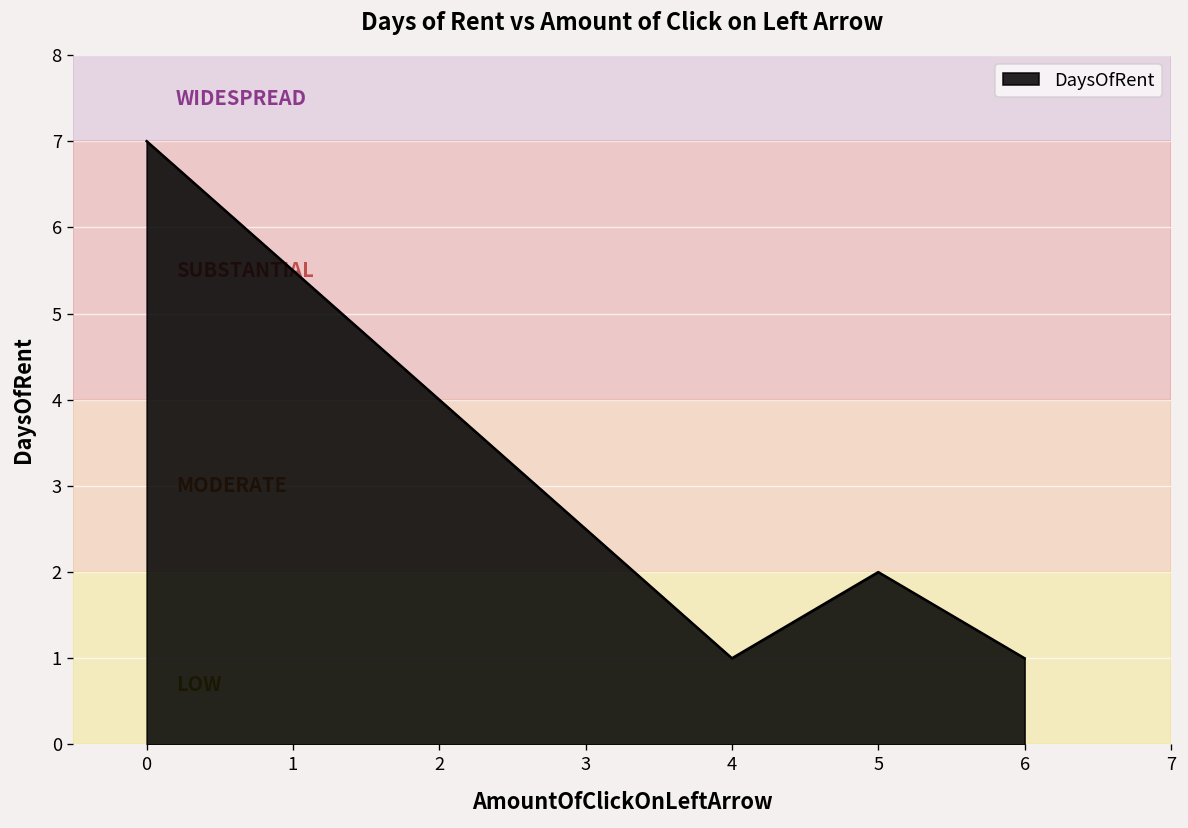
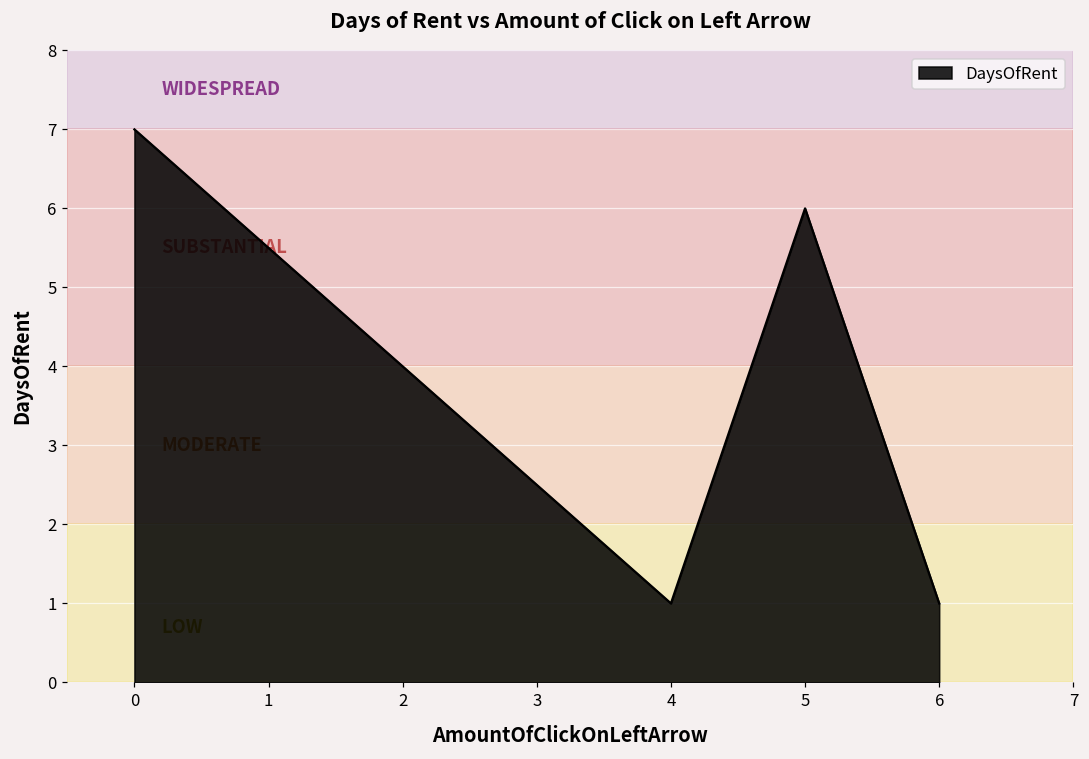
5: 2 -> 6
